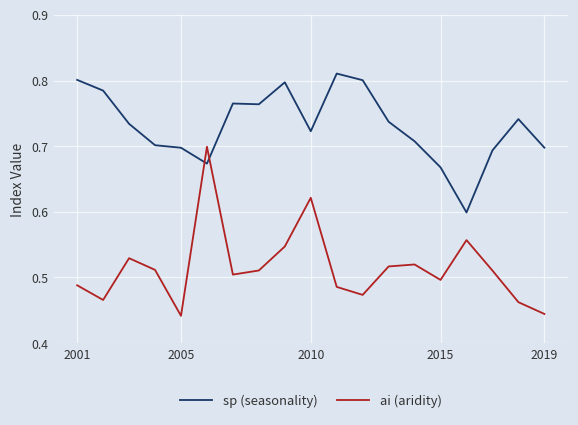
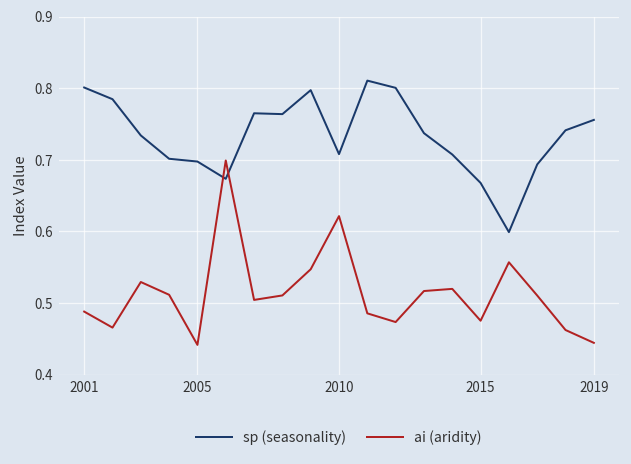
sp (seasonality), 2010: 0.72 -> 0.71
ai (aridity), 2015: 0.50 -> 0.48
sp (seasonality), 2019: 0.70 -> 0.76
